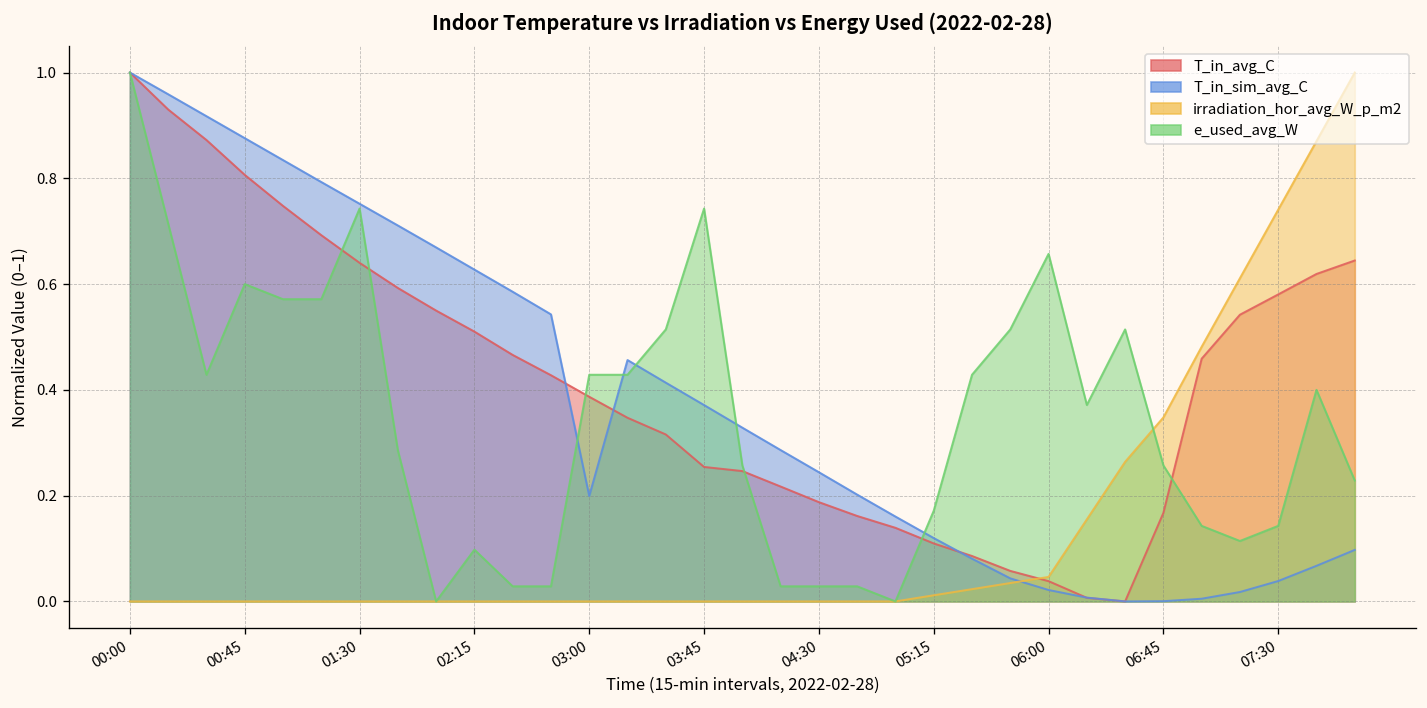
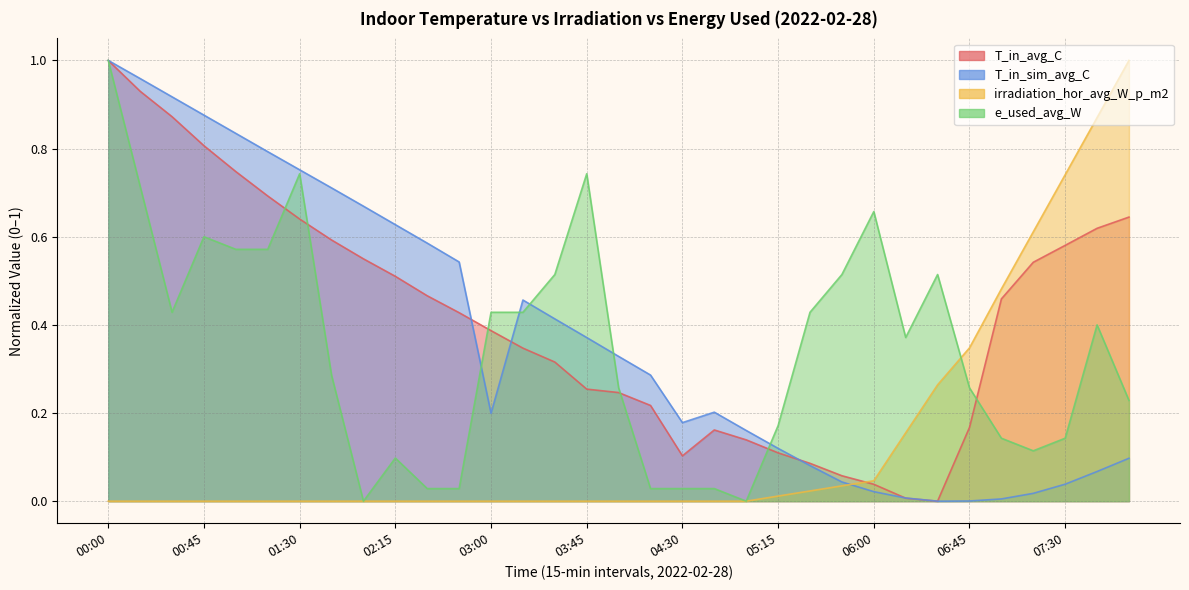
T_in_avg_C, 04:30: 0.19 -> 0.10
T_in_sim_avg_C, 04:30: 0.24 -> 0.18
